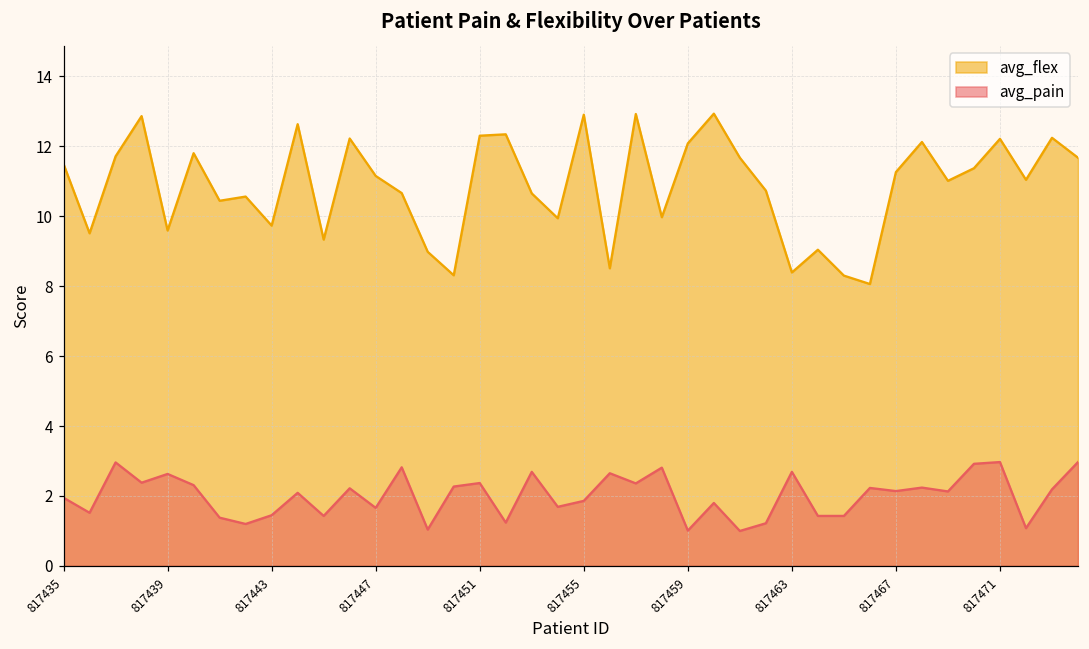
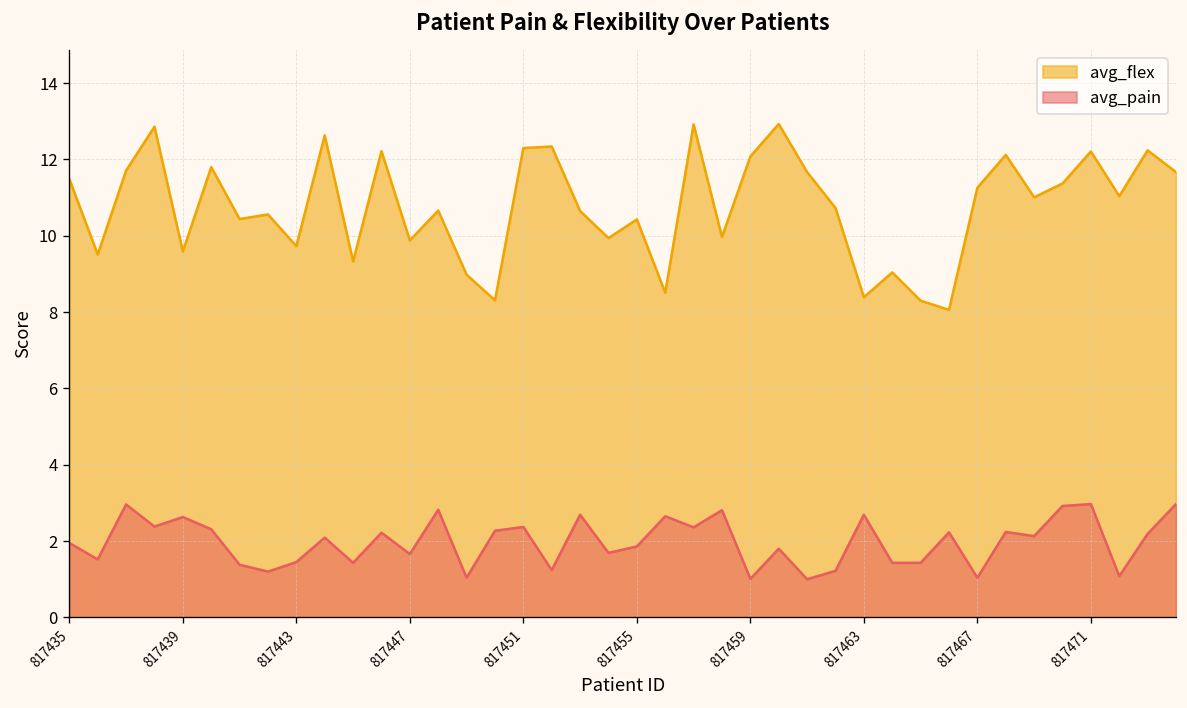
avg_flex, 817447: 11.2 -> 9.9
avg_flex, 817455: 12.9 -> 10.4
avg_pain, 817467: 2.1 -> 1.0
